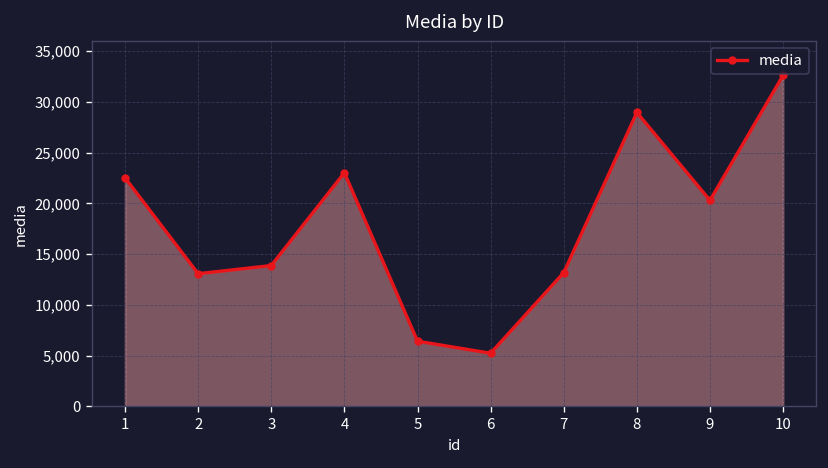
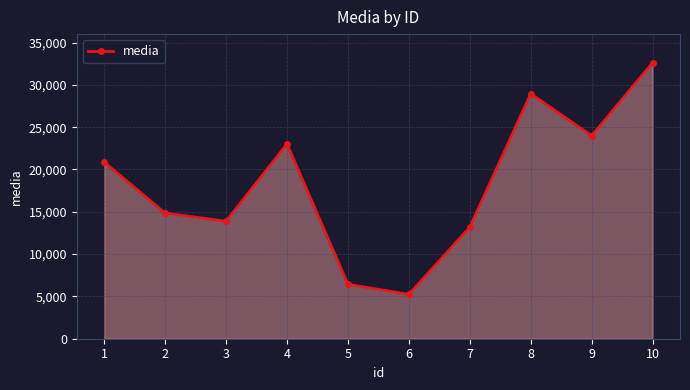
1: 23,000 -> 21,000
2: 13,000 -> 15,000
9: 20,000 -> 24,000
